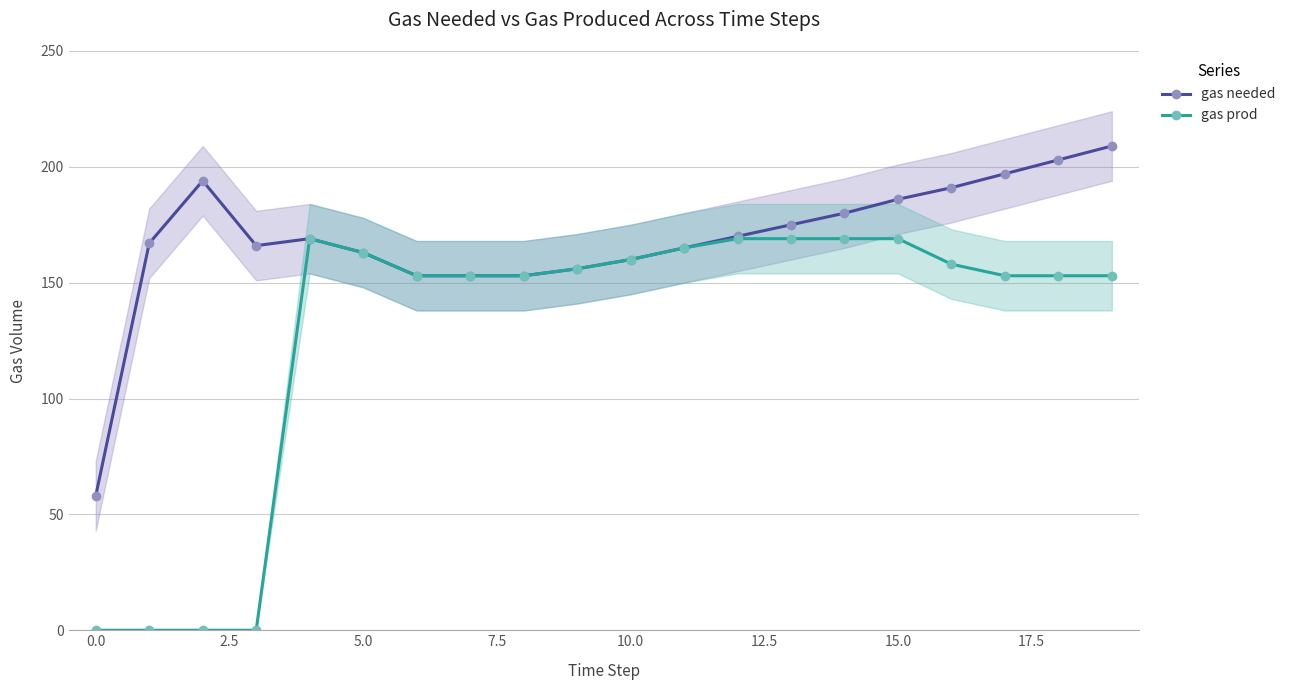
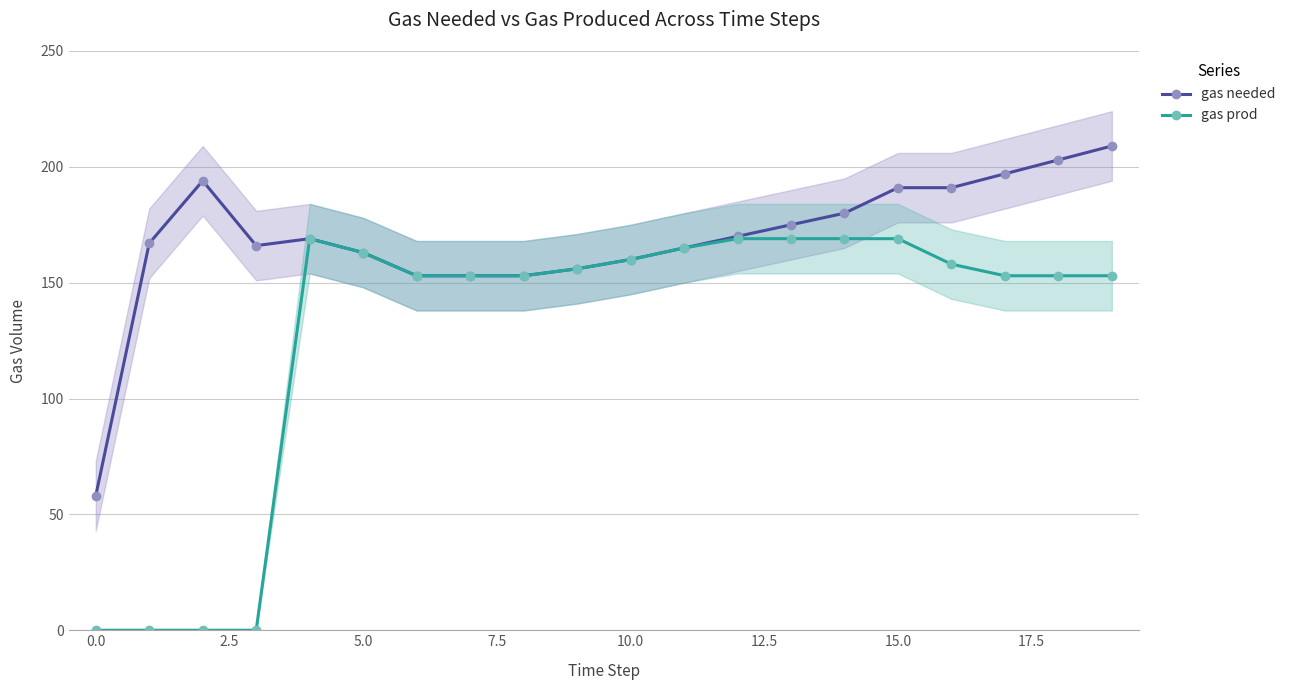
gas needed, 15.0: 186 -> 191
